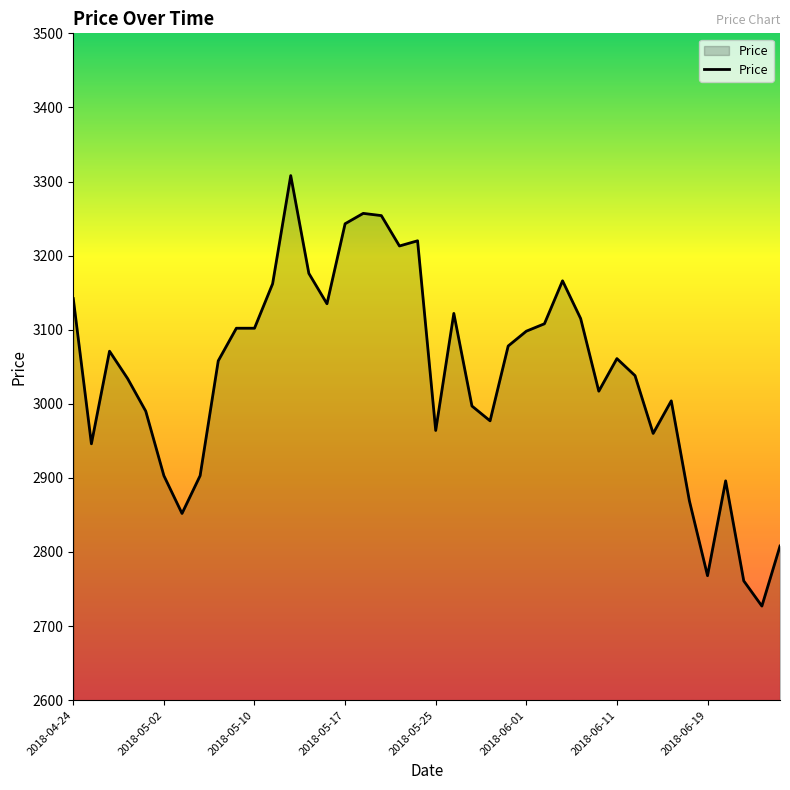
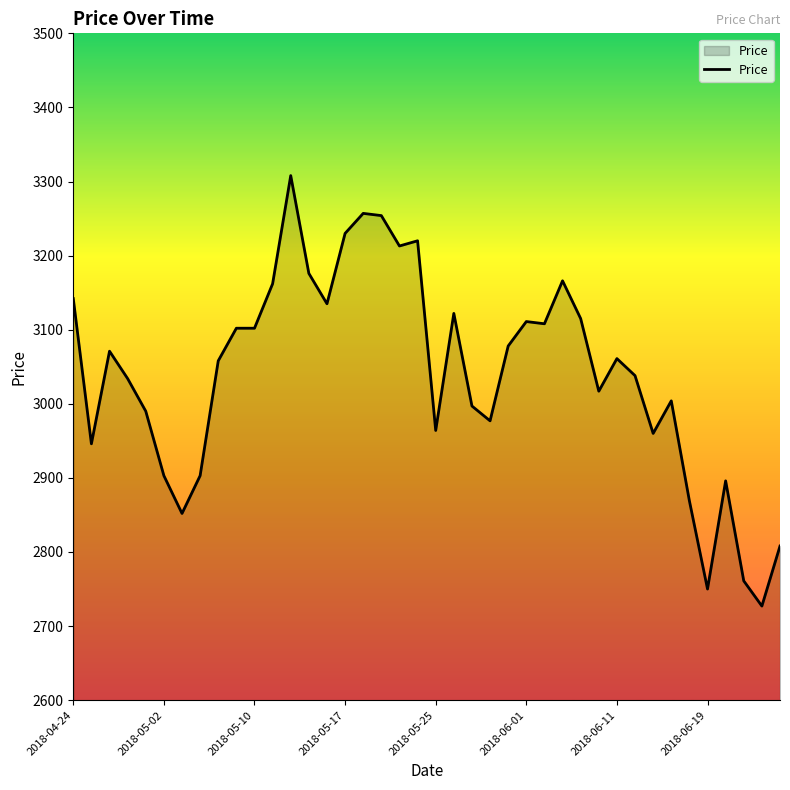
2018-05-17: 3240 -> 3230
2018-06-01: 3100 -> 3110
2018-06-19: 2770 -> 2750
